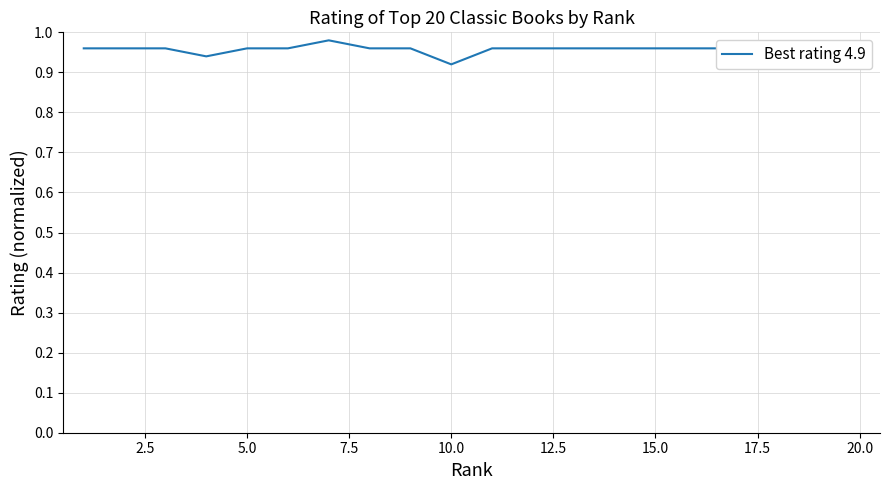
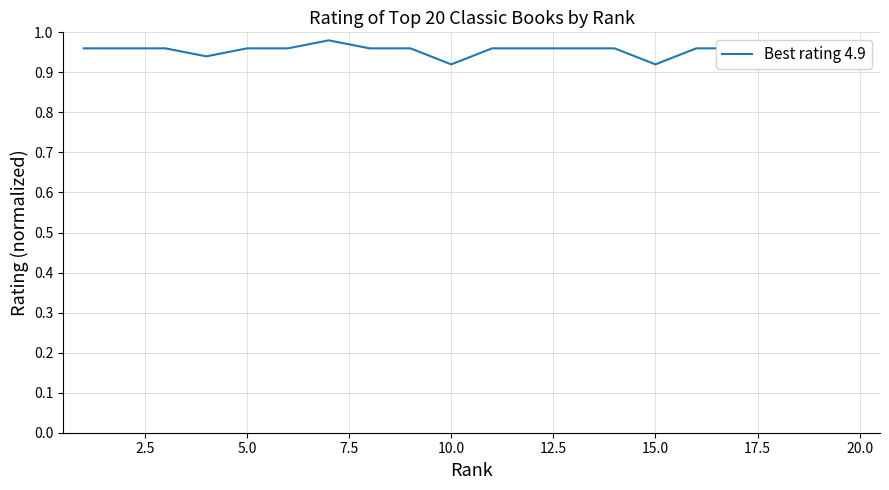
15.0: 0.96 -> 0.92
